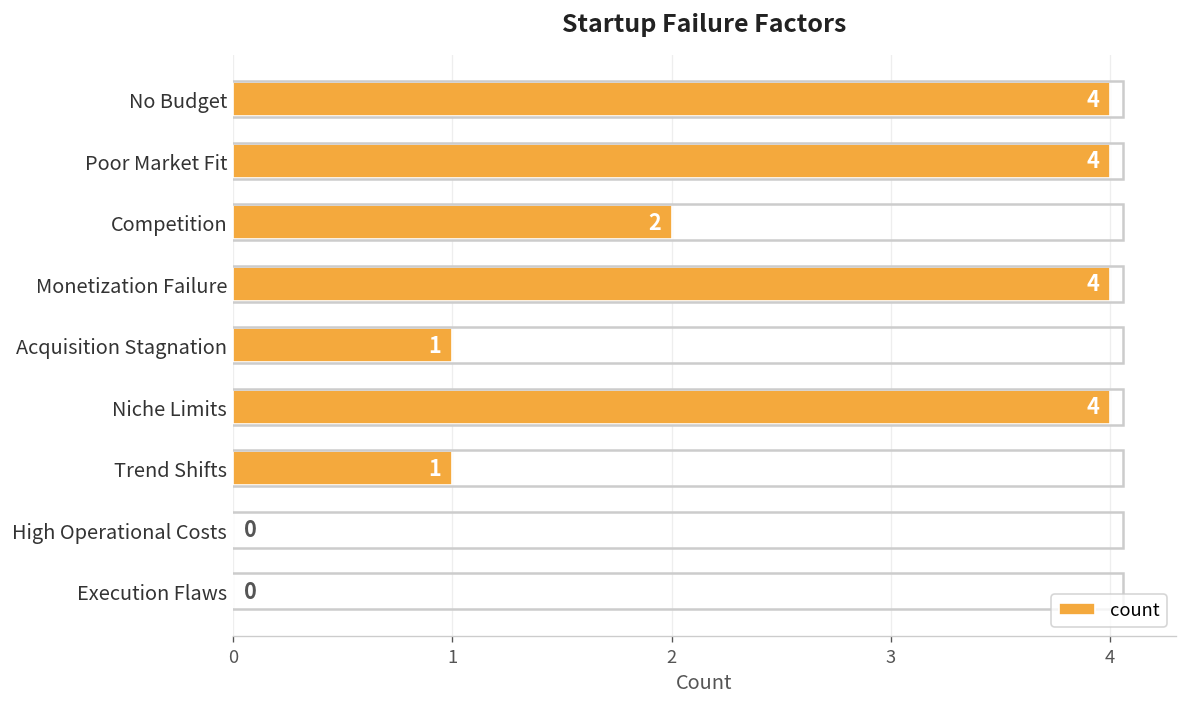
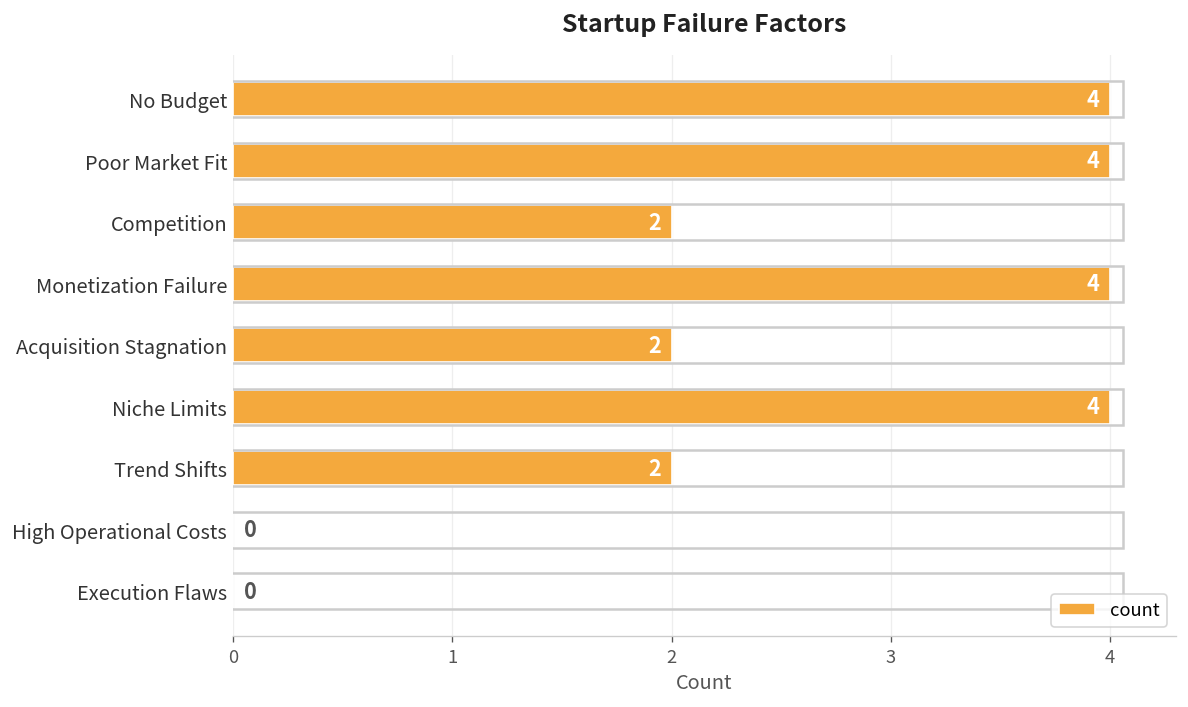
Acquisition Stagnation: 1 -> 2
Trend Shifts: 1 -> 2
